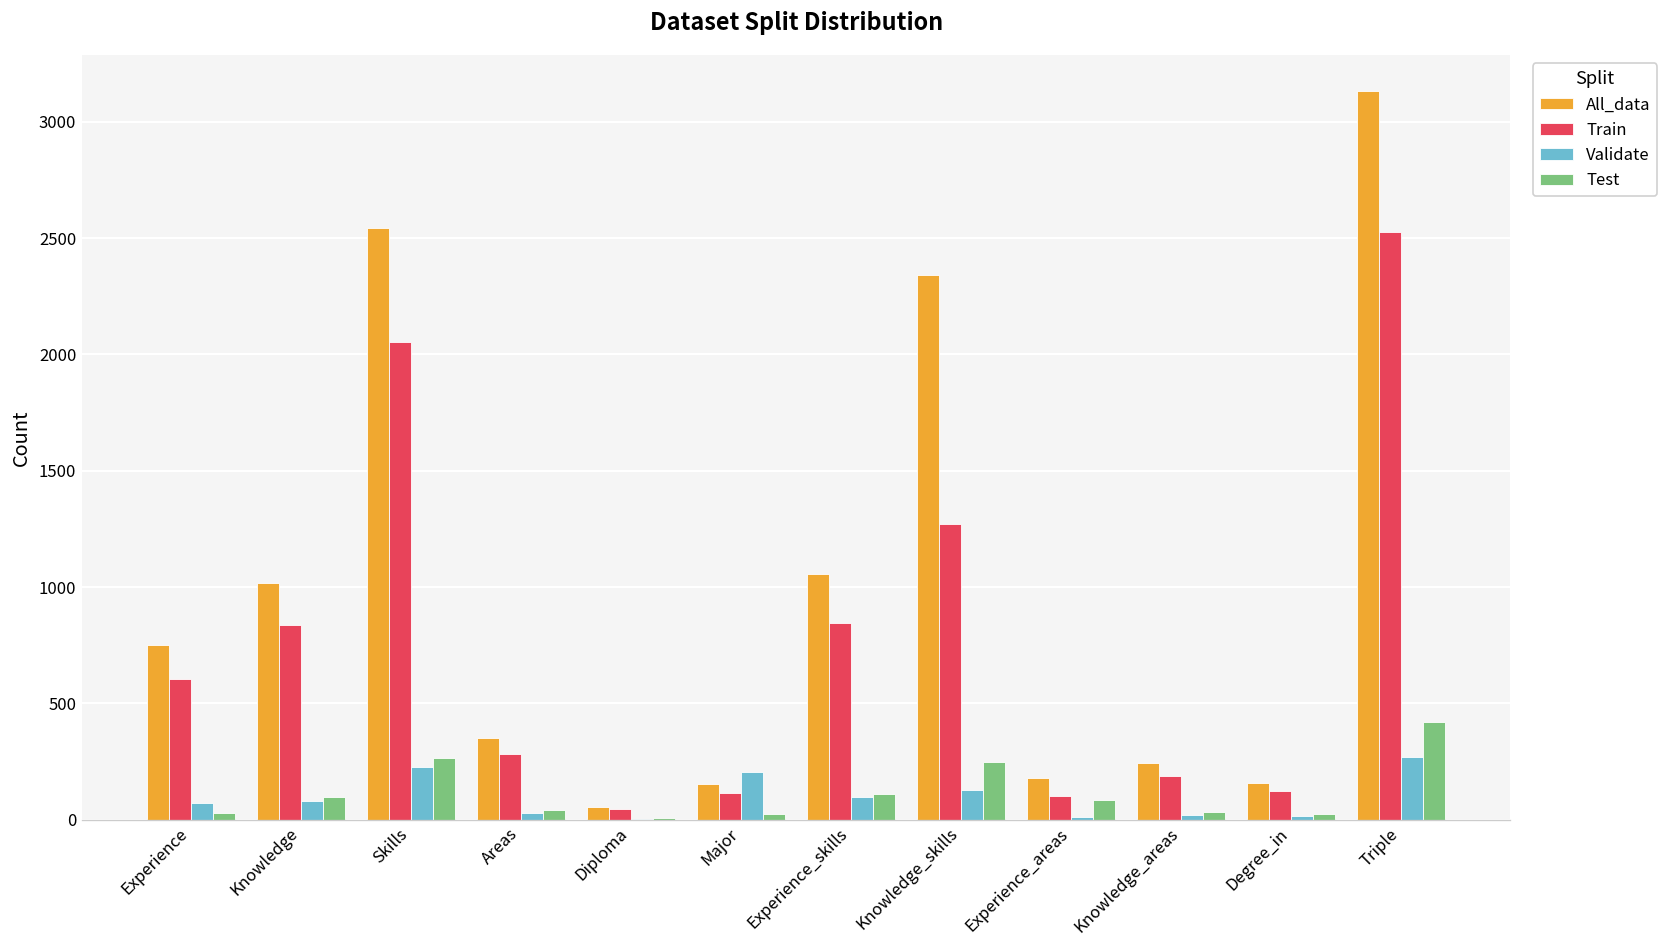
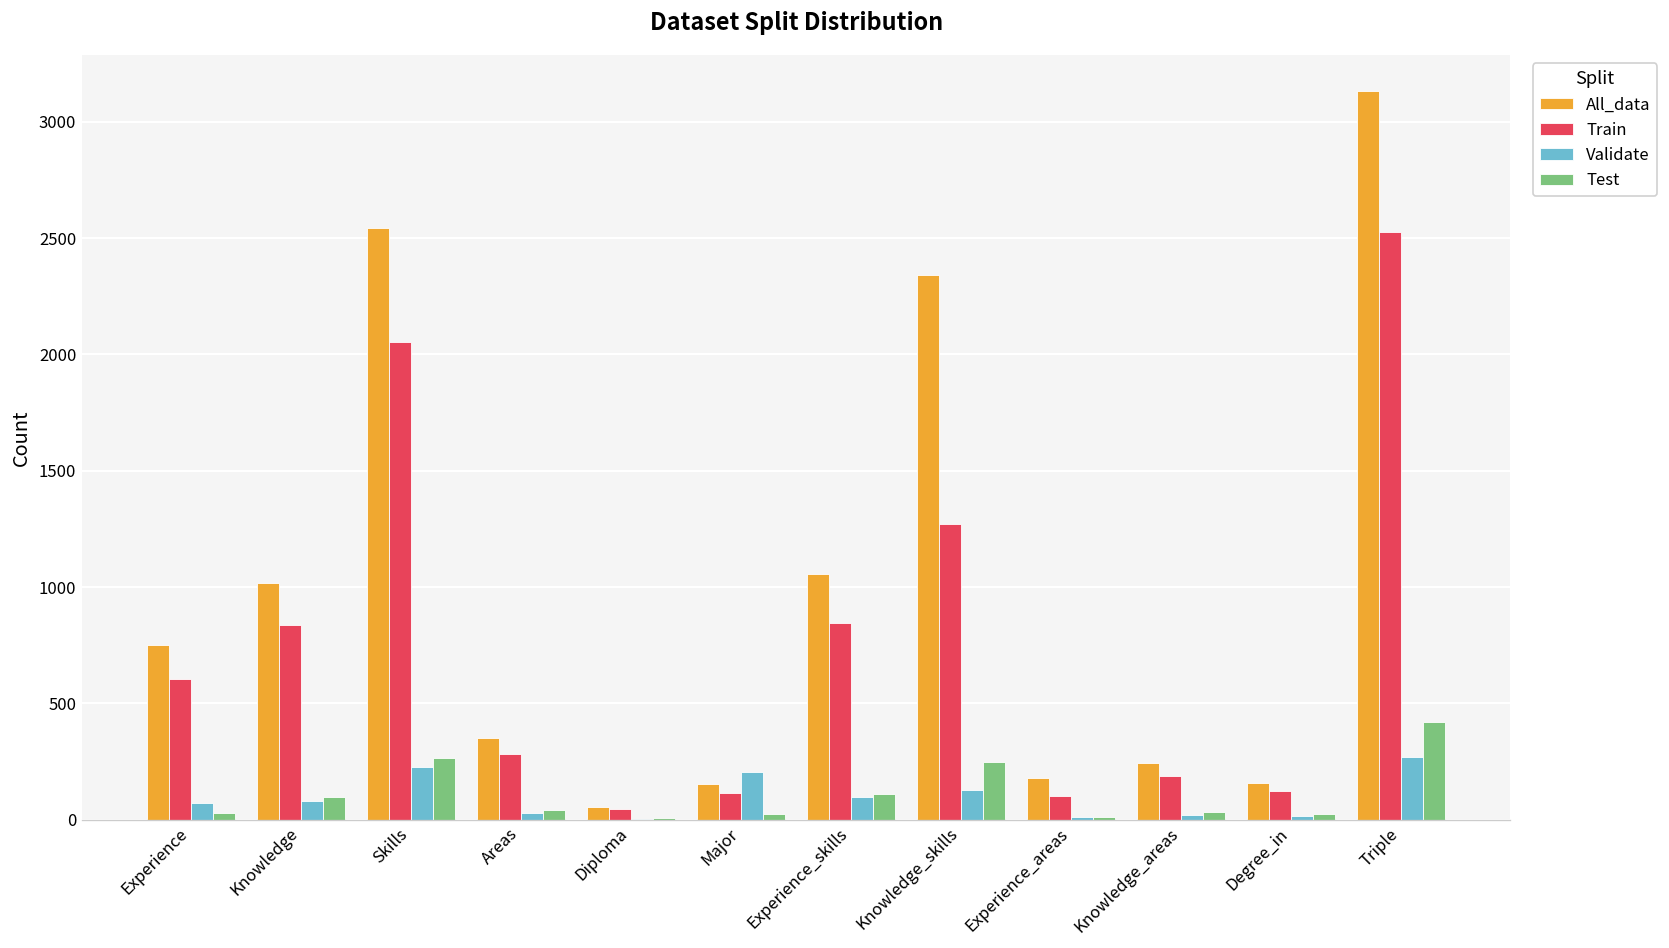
Test, Experience_areas: 80 -> 10
